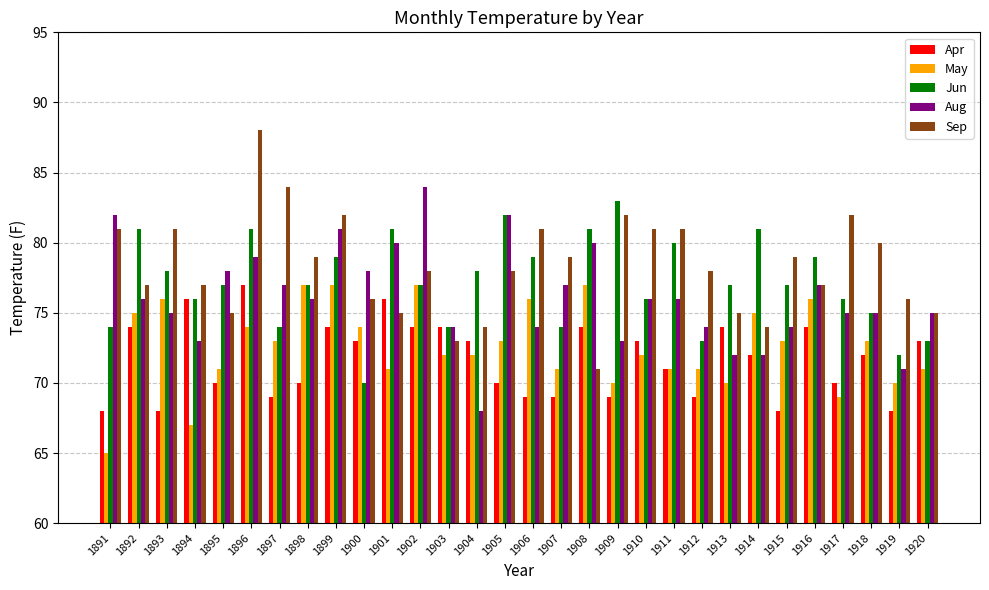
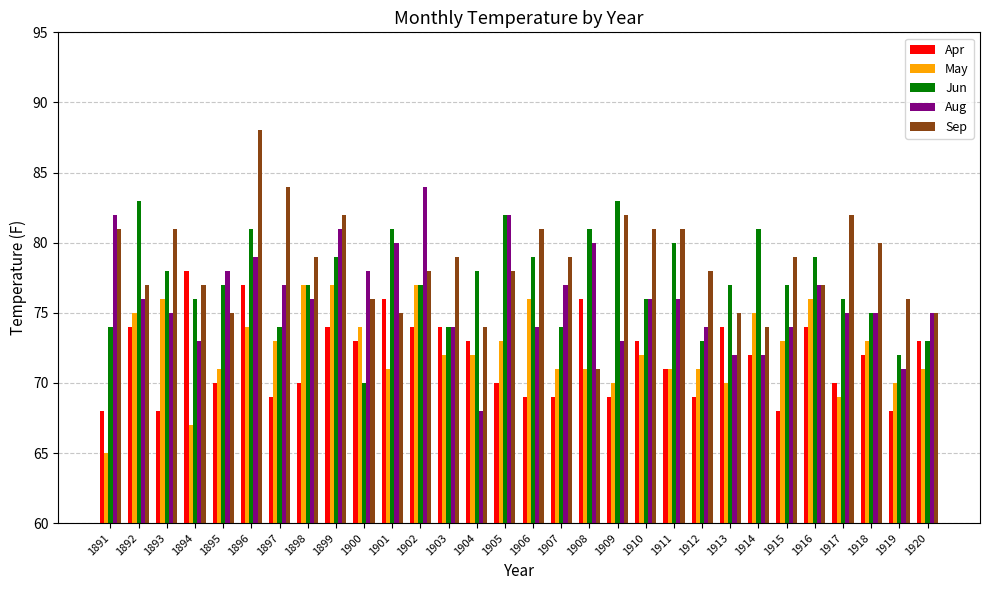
Jun, 1892: 81 -> 83
Apr, 1894: 76 -> 78
Sep, 1903: 73 -> 79
Apr, 1908: 74 -> 76
May, 1908: 77 -> 71
